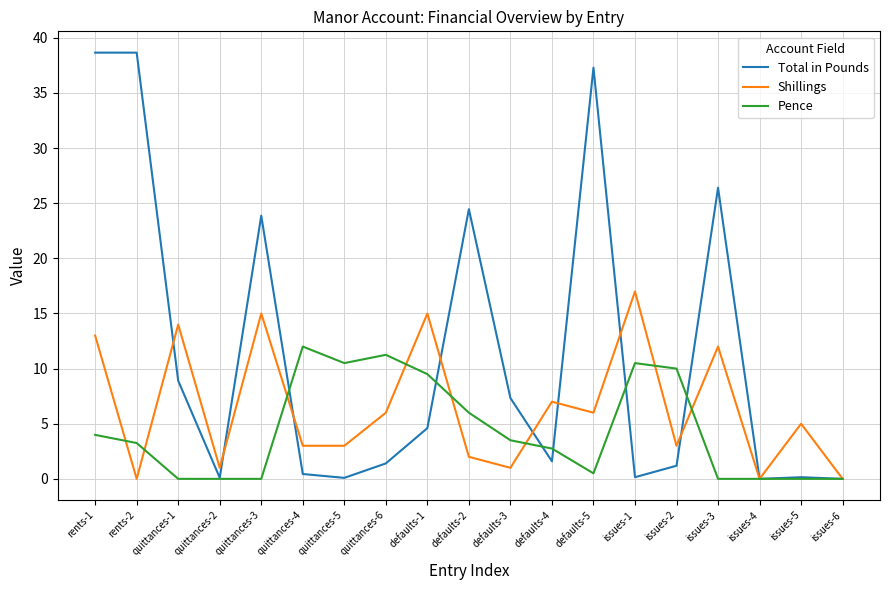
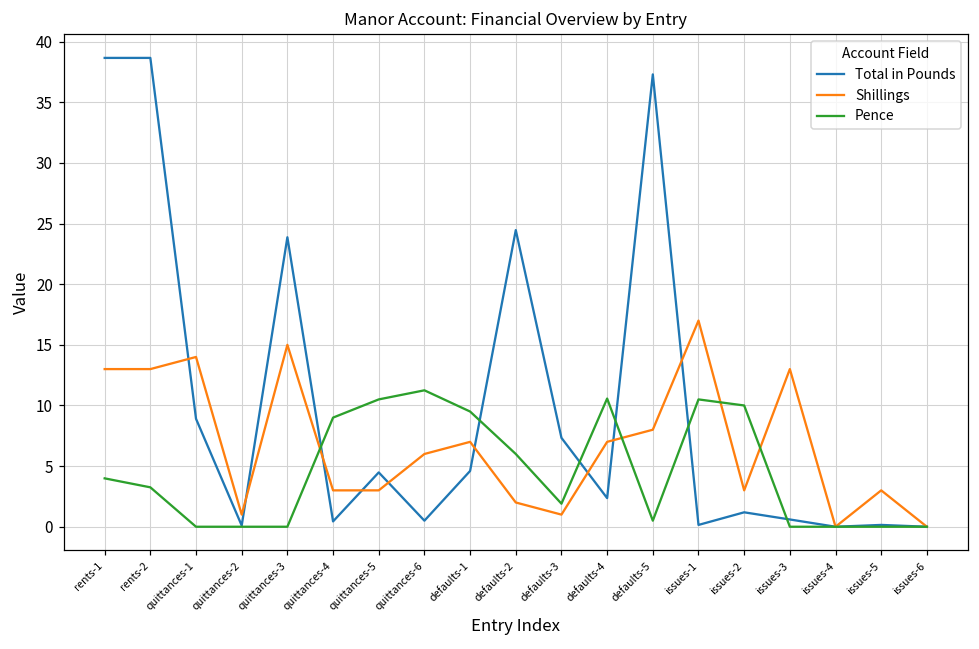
Shillings, rents-2: 0 -> 13
Pence, quittances-4: 12 -> 9
Total in Pounds, quittances-5: 0.1 -> 4.5
Total in Pounds, quittances-6: 1.4 -> 0.5
Shillings, defaults-1: 15 -> 7
Pence, defaults-3: 3.5 -> 1.9
Total in Pounds, defaults-4: 1.6 -> 2.4
Pence, defaults-4: 2.8 -> 10.6
Shillings, defaults-5: 6 -> 8
Total in Pounds, issues-3: 26.4 -> 0.6
Shillings, issues-3: 12 -> 13
Shillings, issues-5: 5 -> 3
